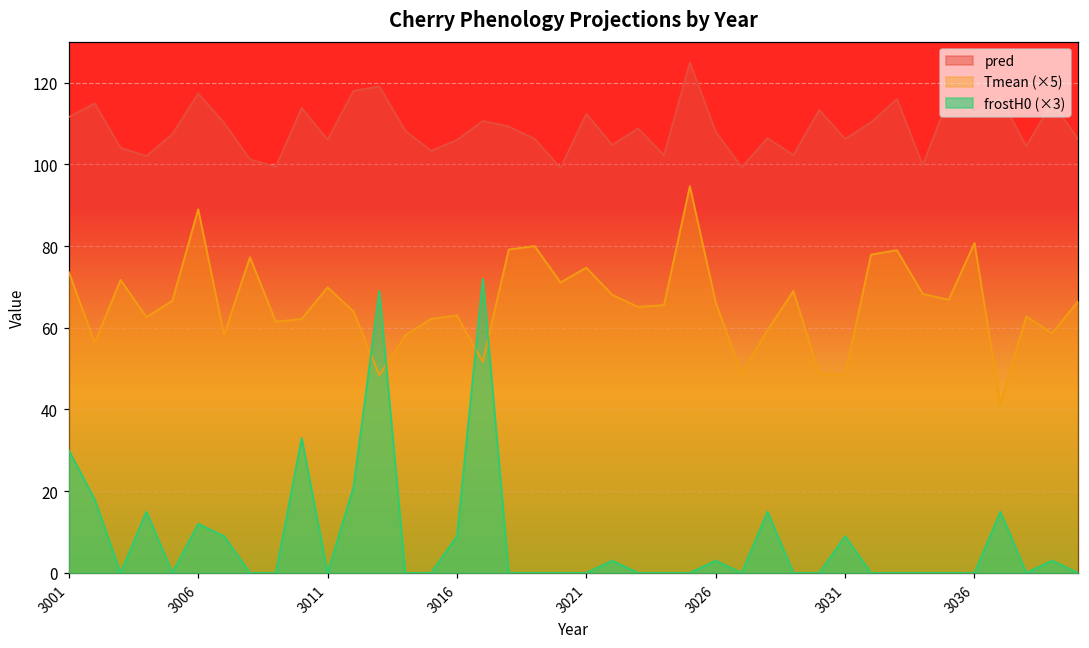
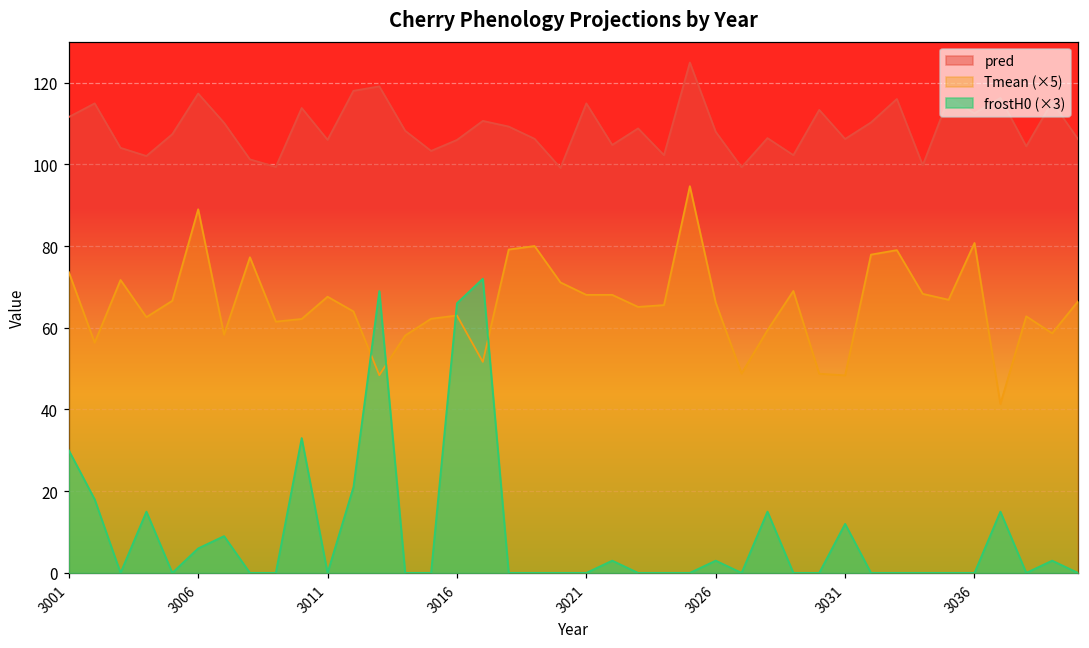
frostH0 (×3), 3006: 12 -> 6
Tmean (×5), 3011: 70 -> 68
frostH0 (×3), 3016: 9 -> 66
pred, 3021: 112 -> 115
Tmean (×5), 3021: 75 -> 68
frostH0 (×3), 3031: 9 -> 12
